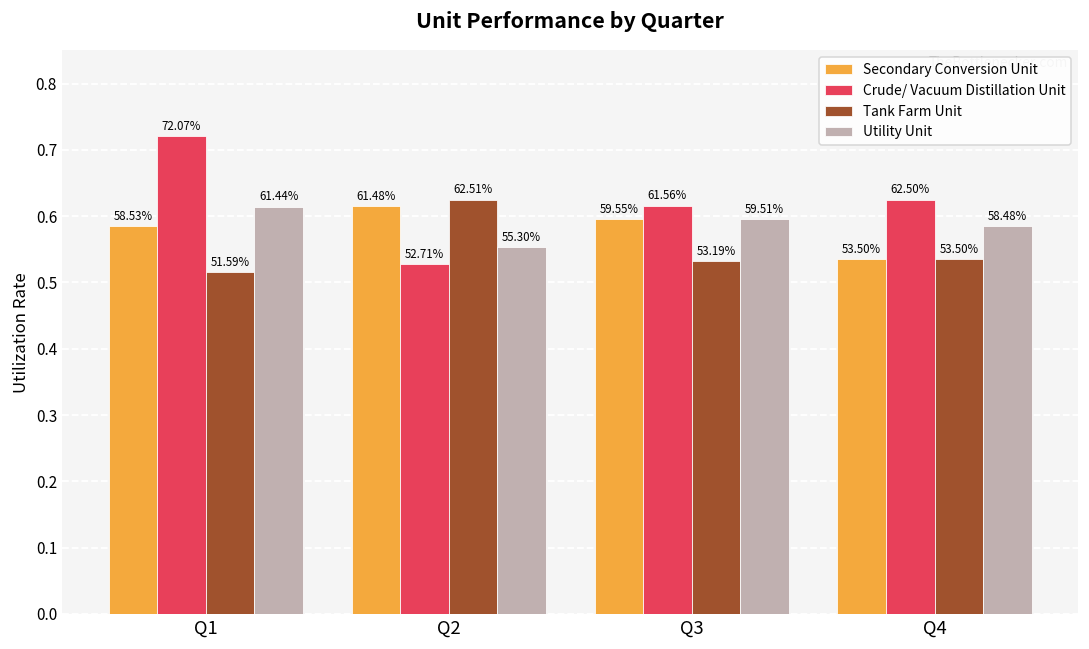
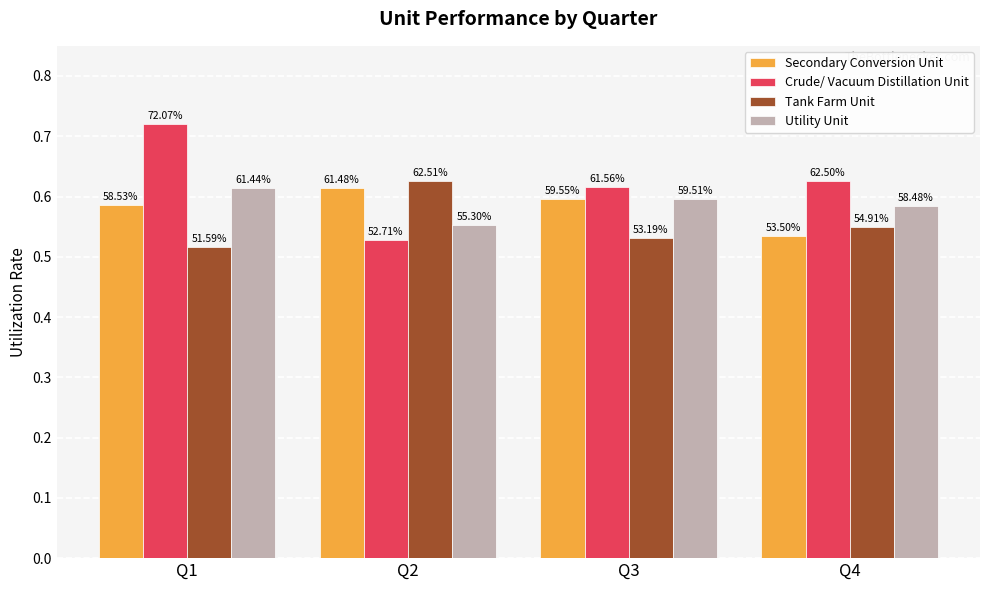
Tank Farm Unit, Q4: 53.50% -> 54.91%
